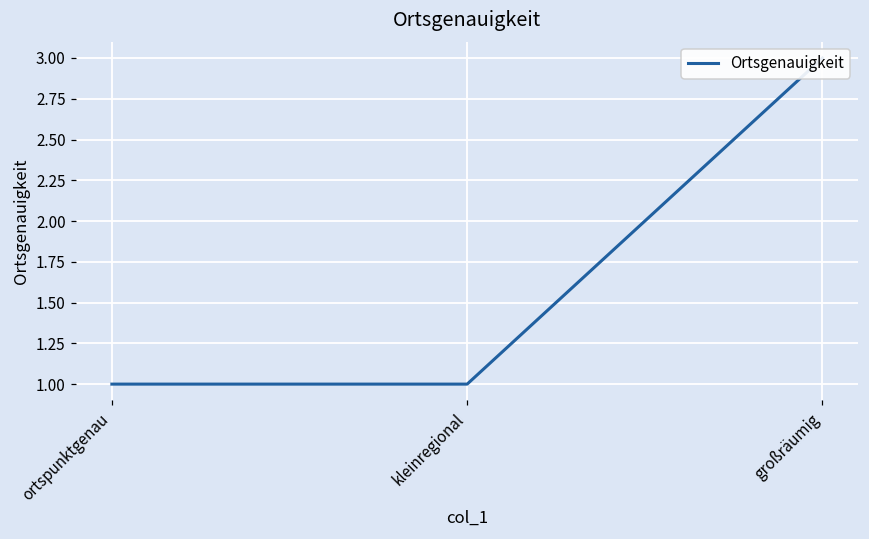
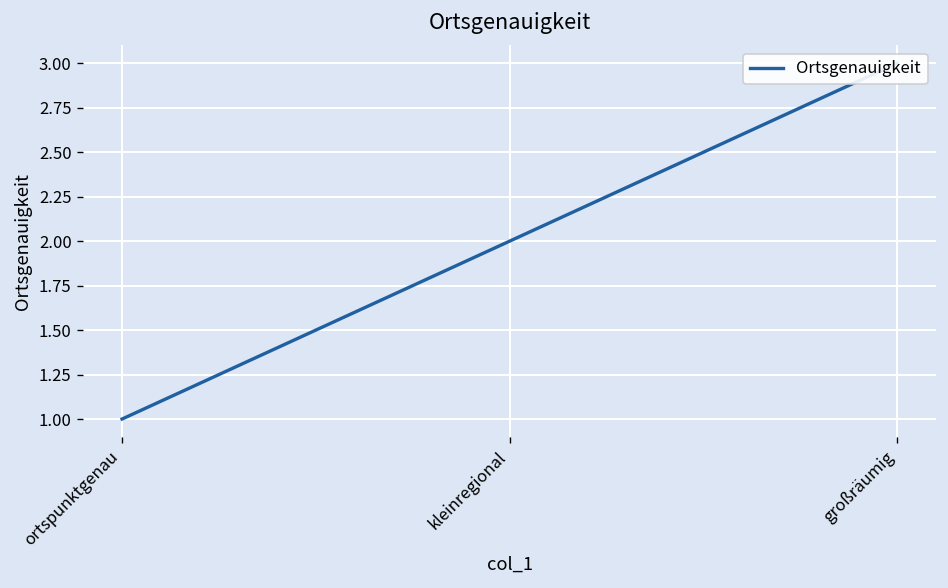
kleinregional: 1 -> 2
